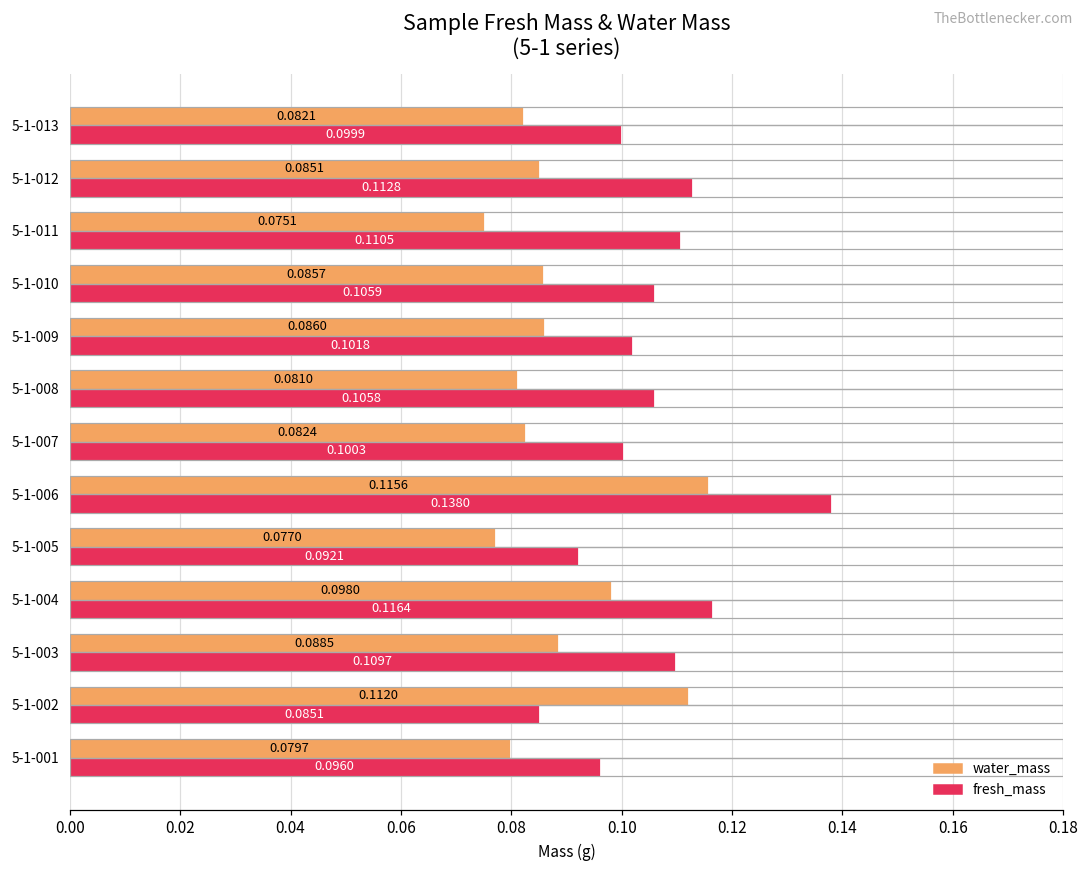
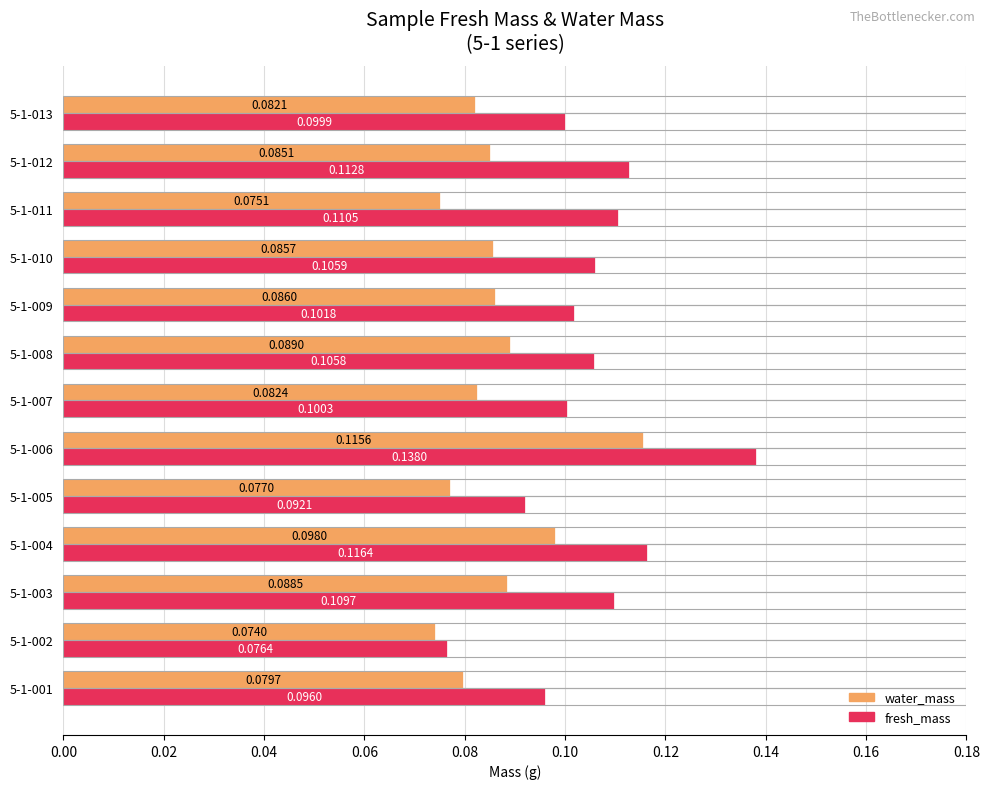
water_mass, 5-1-008: 0.0810 -> 0.0890
water_mass, 5-1-002: 0.1120 -> 0.0740
fresh_mass, 5-1-002: 0.0851 -> 0.0764
